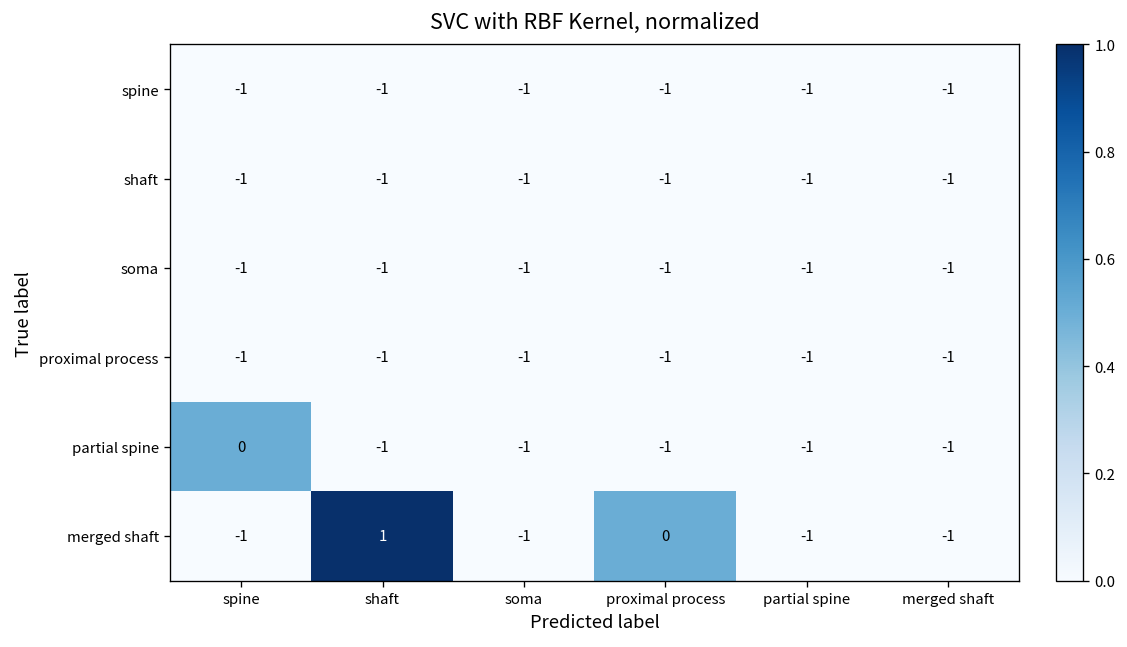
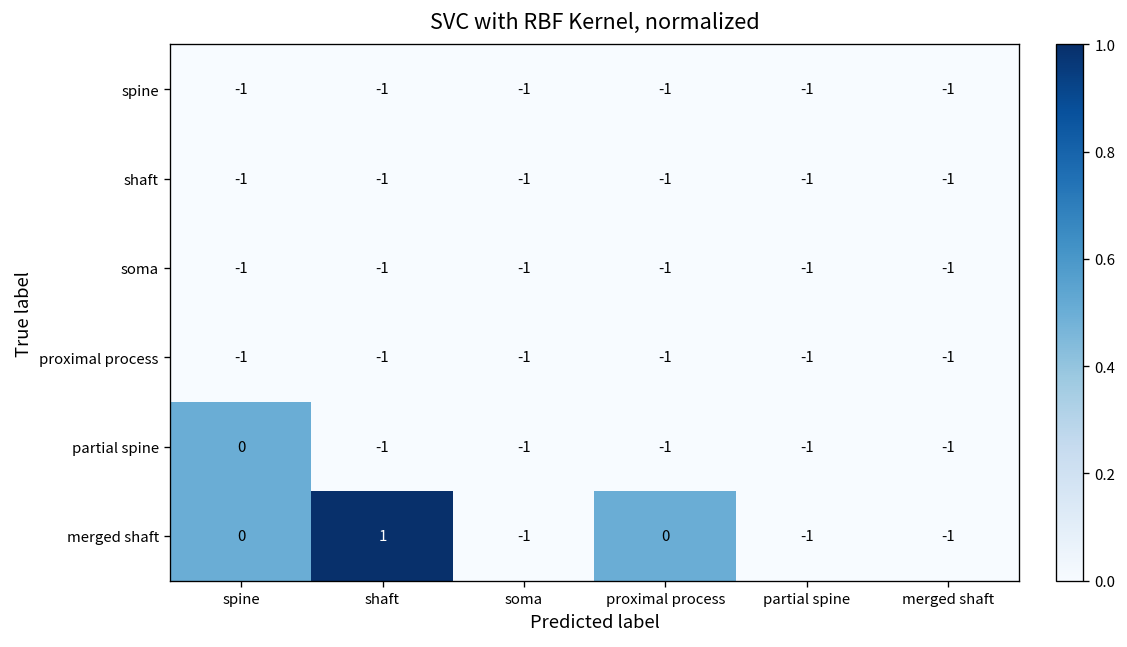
merged shaft, spine: -1 -> 0
